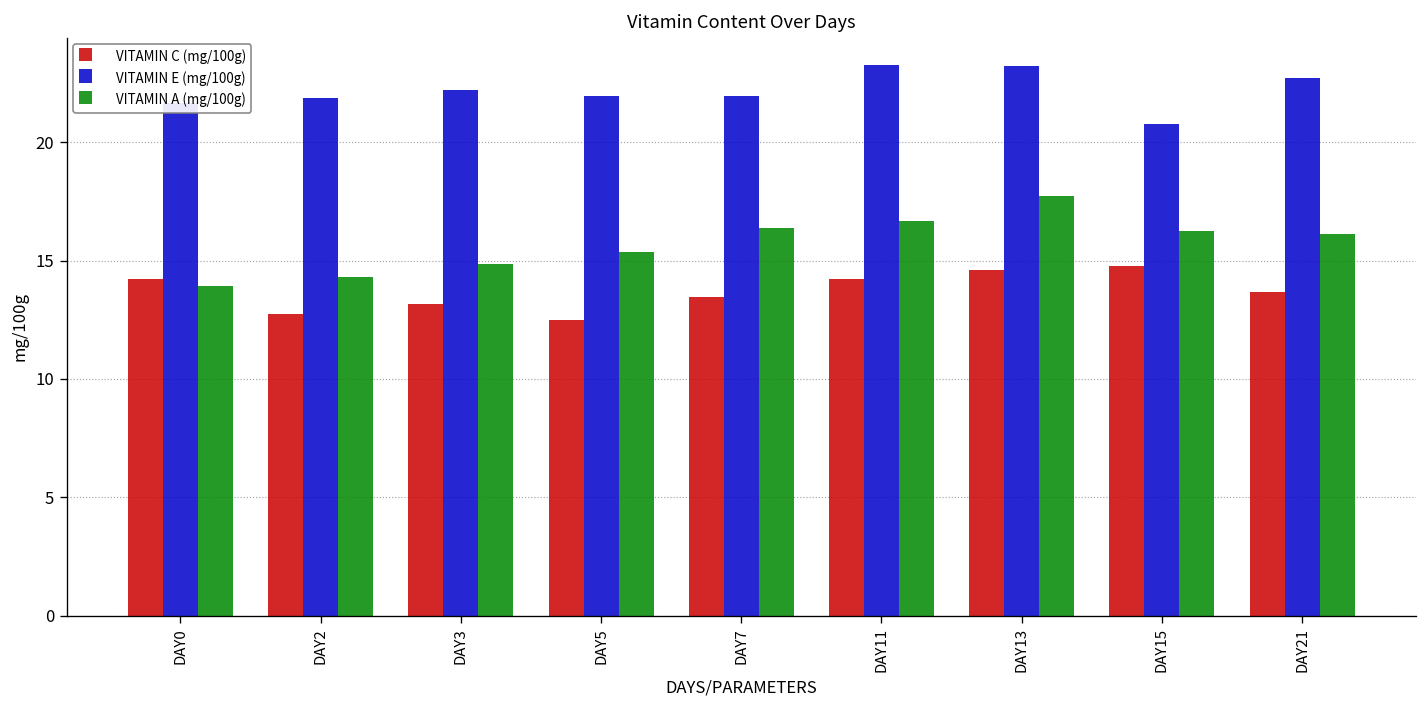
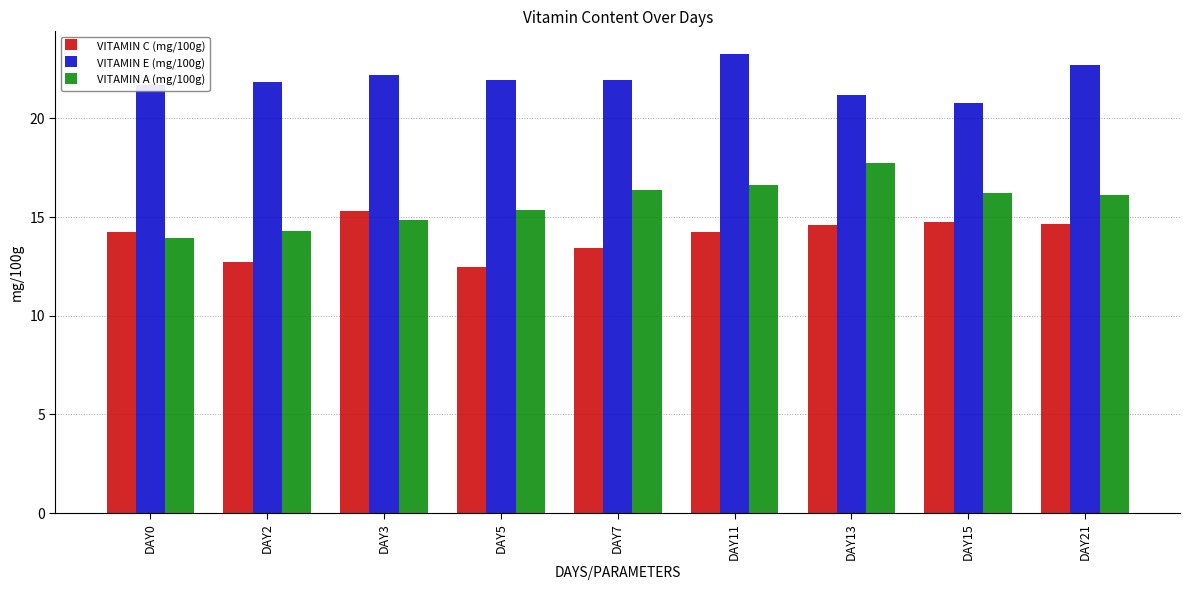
VITAMIN C (mg/100g), DAY3: 13.2 -> 15.3
VITAMIN E (mg/100g), DAY13: 23.2 -> 21.2
VITAMIN C (mg/100g), DAY21: 13.7 -> 14.7
